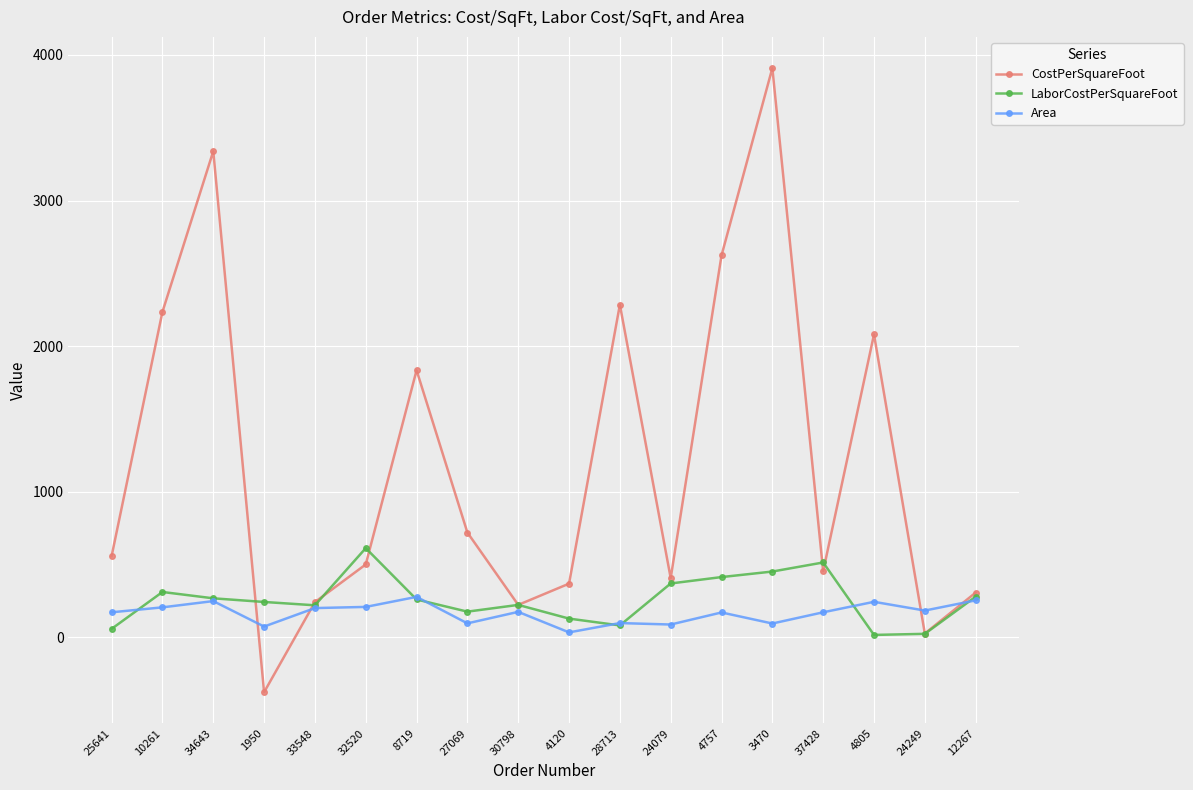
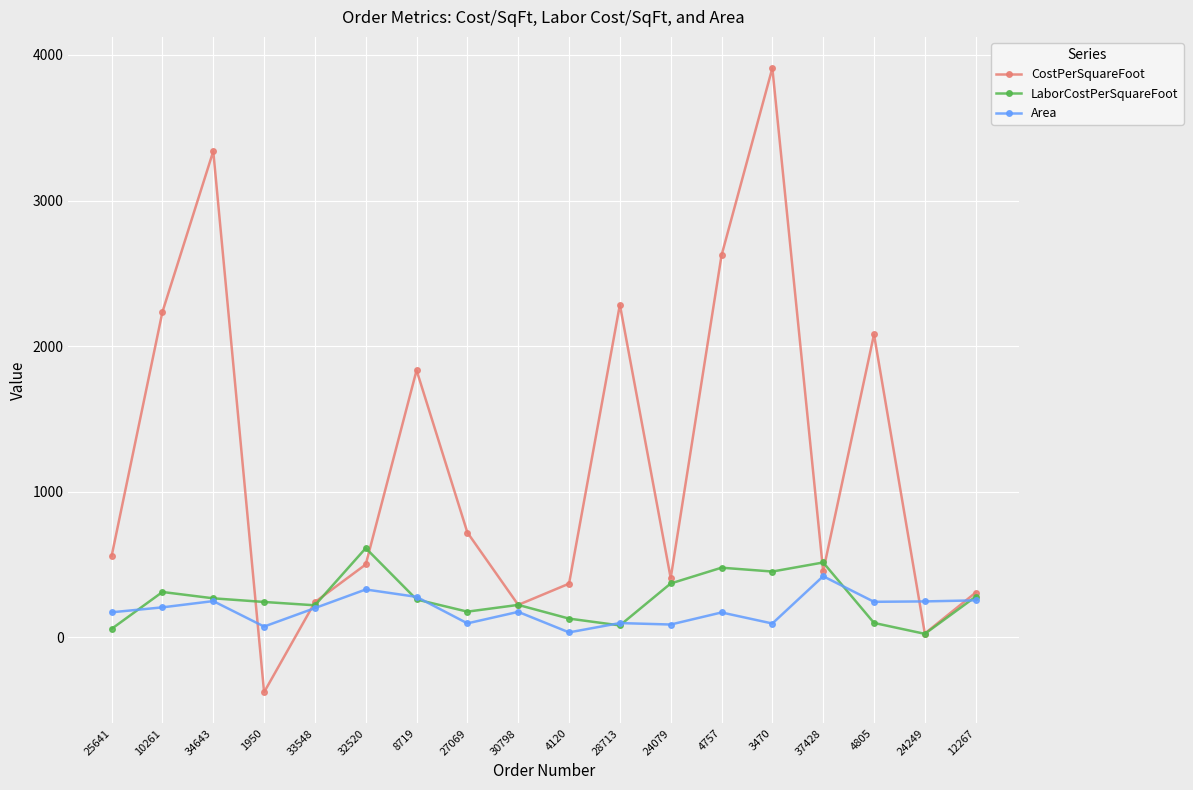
Area, 32520: 210 -> 330
LaborCostPerSquareFoot, 4757: 410 -> 480
Area, 37428: 170 -> 420
LaborCostPerSquareFoot, 4805: 20 -> 100
Area, 24249: 180 -> 250
